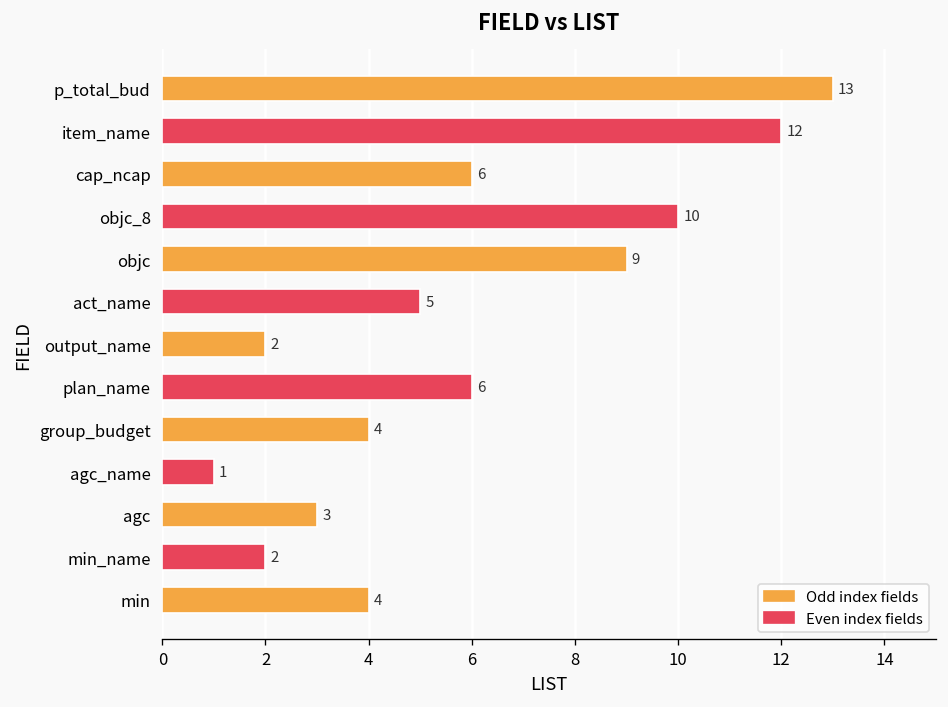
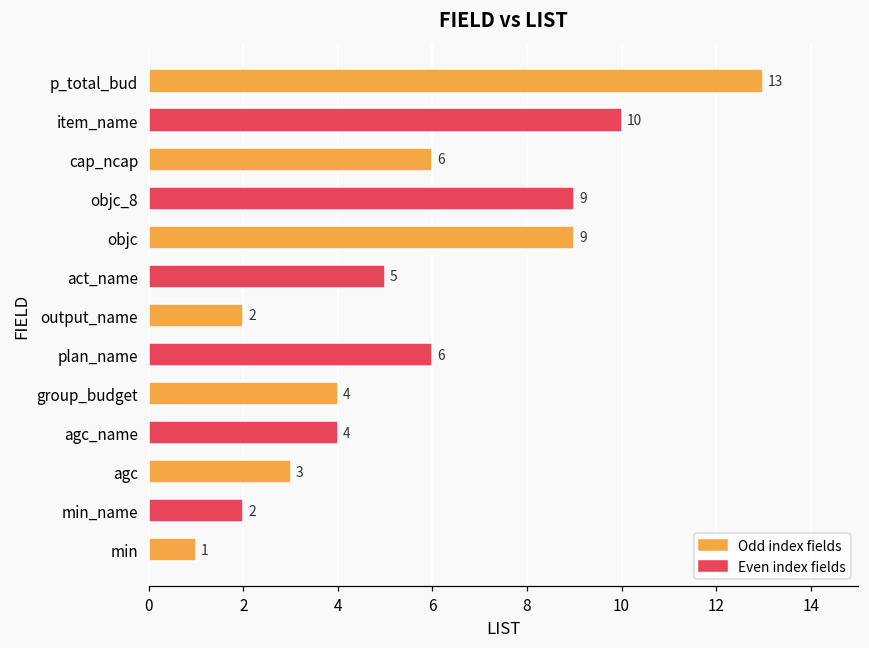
item_name: 12 -> 10
objc_8: 10 -> 9
agc_name: 1 -> 4
min: 4 -> 1
